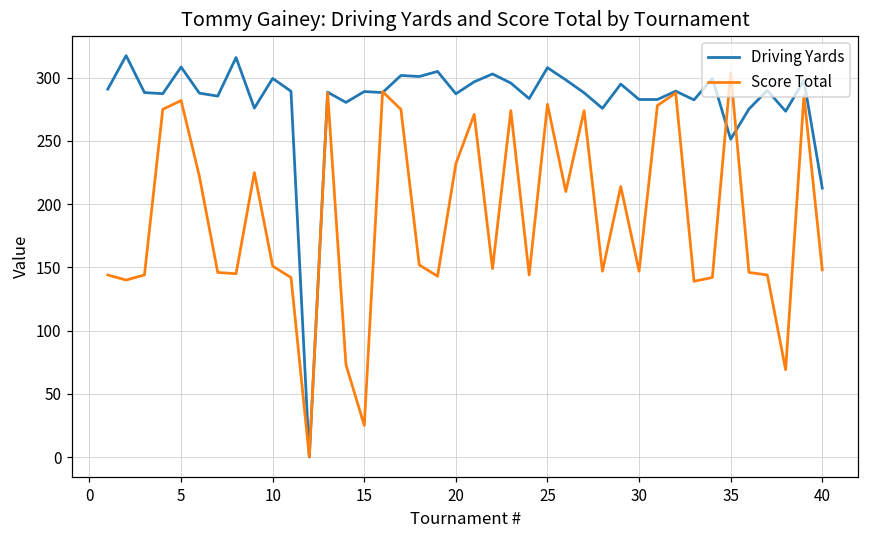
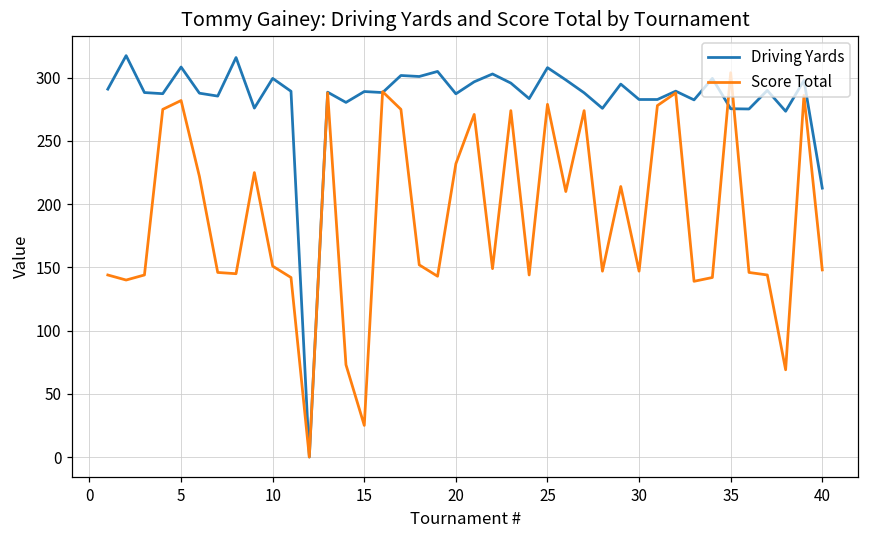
Driving Yards, 35: 251 -> 276
